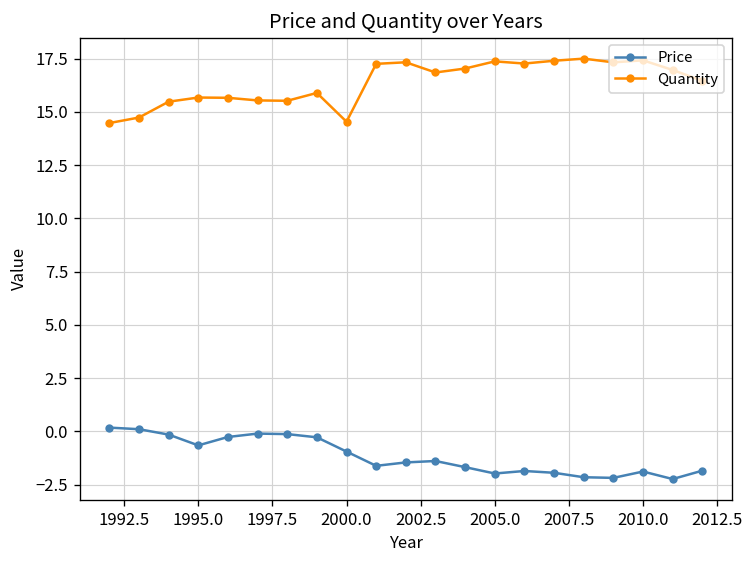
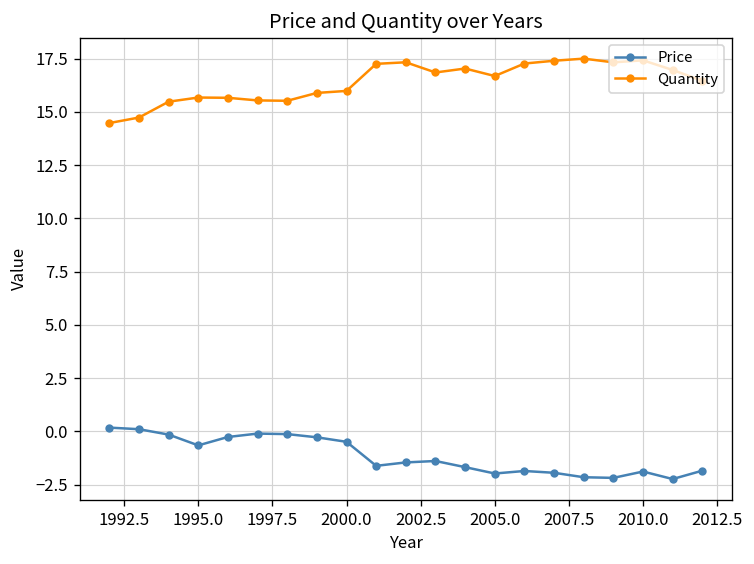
Price, 2000.0: -1.0 -> -0.5
Quantity, 2000.0: 14.5 -> 16.0
Quantity, 2005.0: 17.4 -> 16.7
